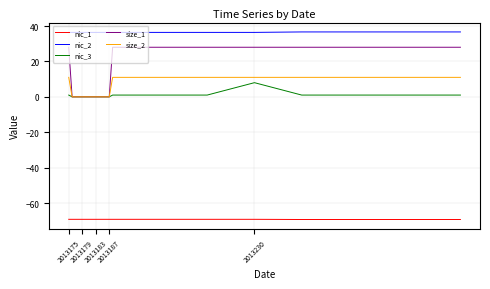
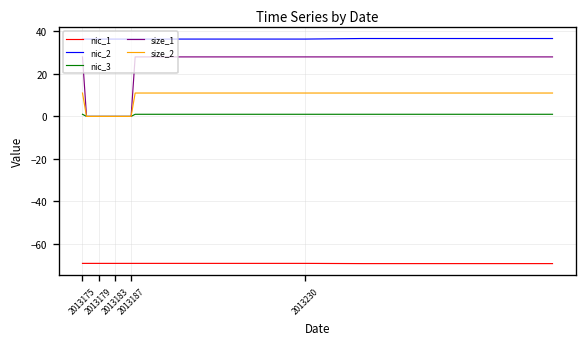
nic_3, 2013230: 8 -> 1
